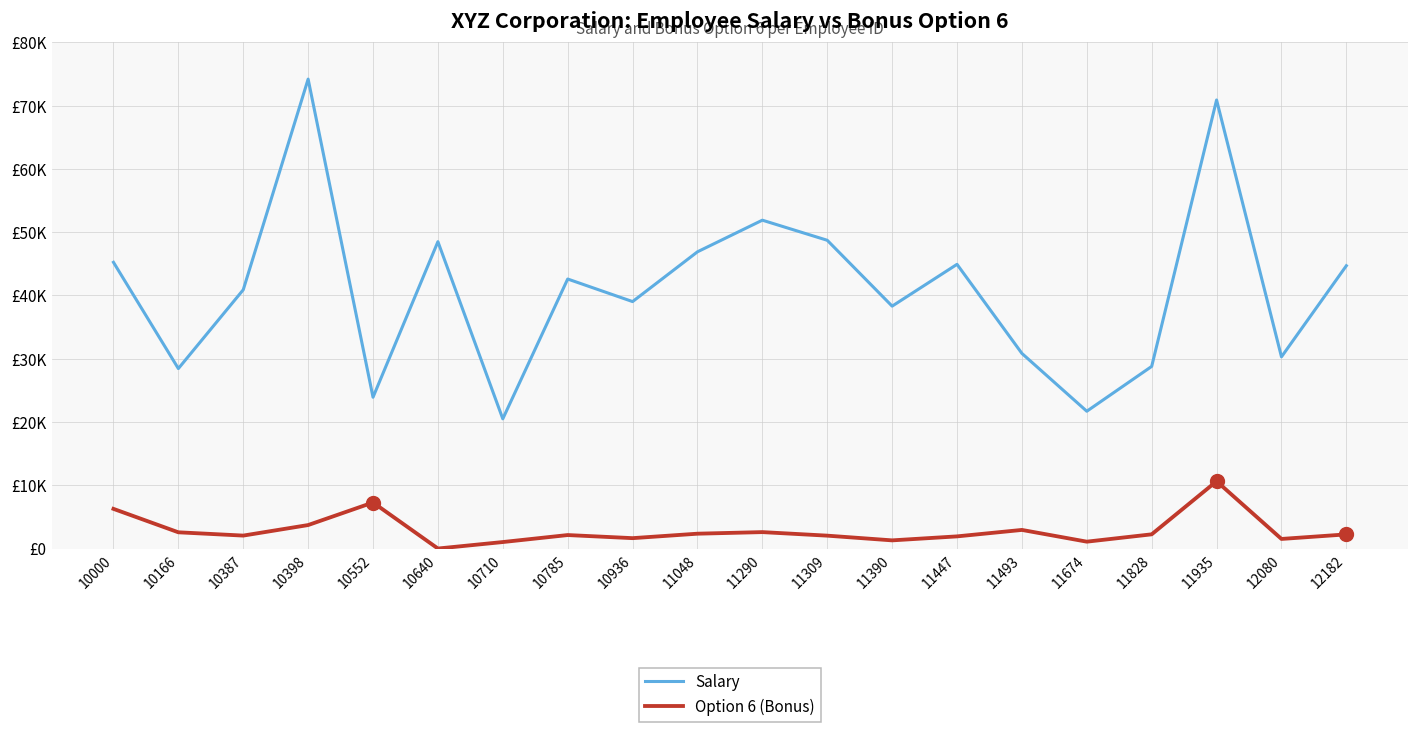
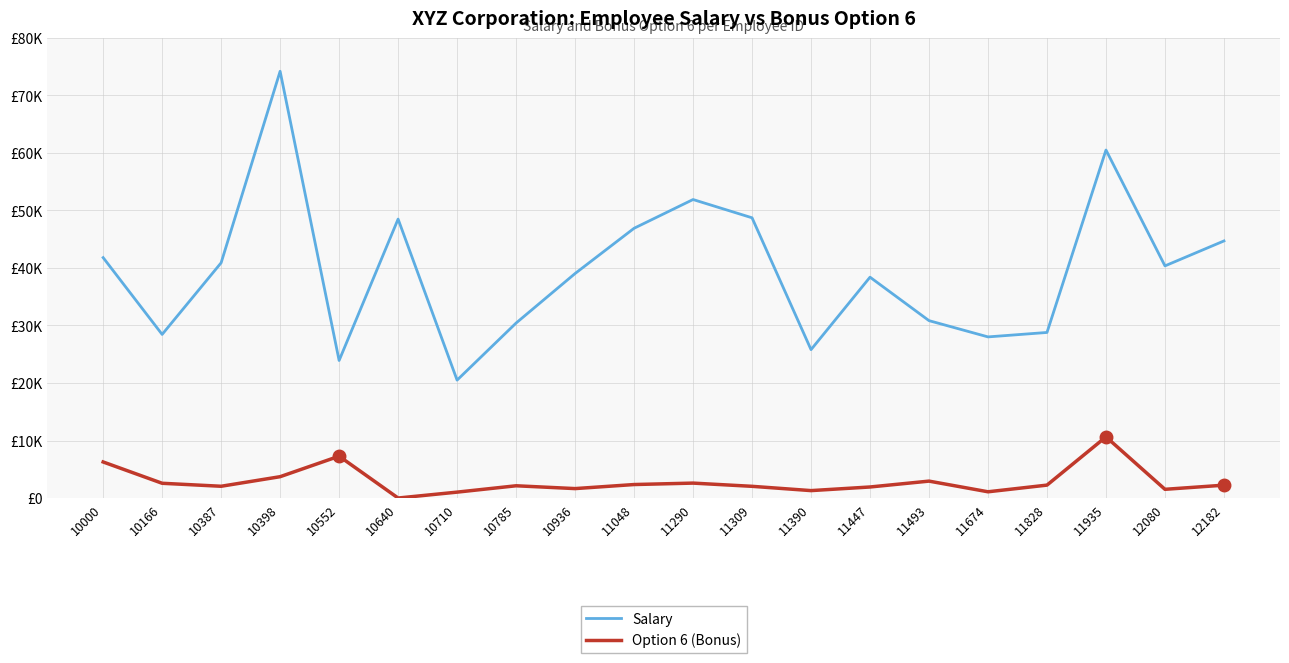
Salary, 10000: £45000 -> £42000
Salary, 10785: £43000 -> £30000
Salary, 11390: £38000 -> £26000
Salary, 11447: £45000 -> £38000
Salary, 11674: £22000 -> £28000
Salary, 11935: £71000 -> £61000
Salary, 12080: £30000 -> £40000
